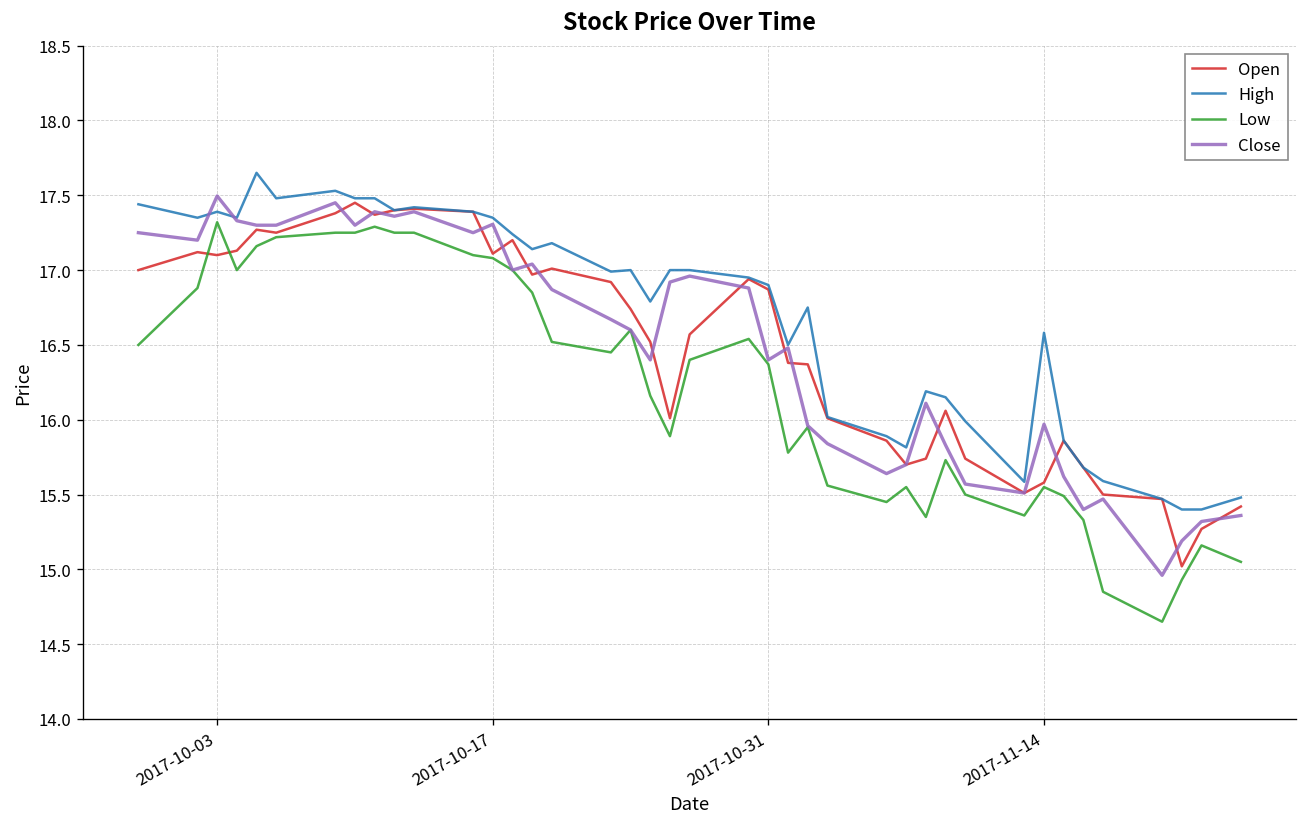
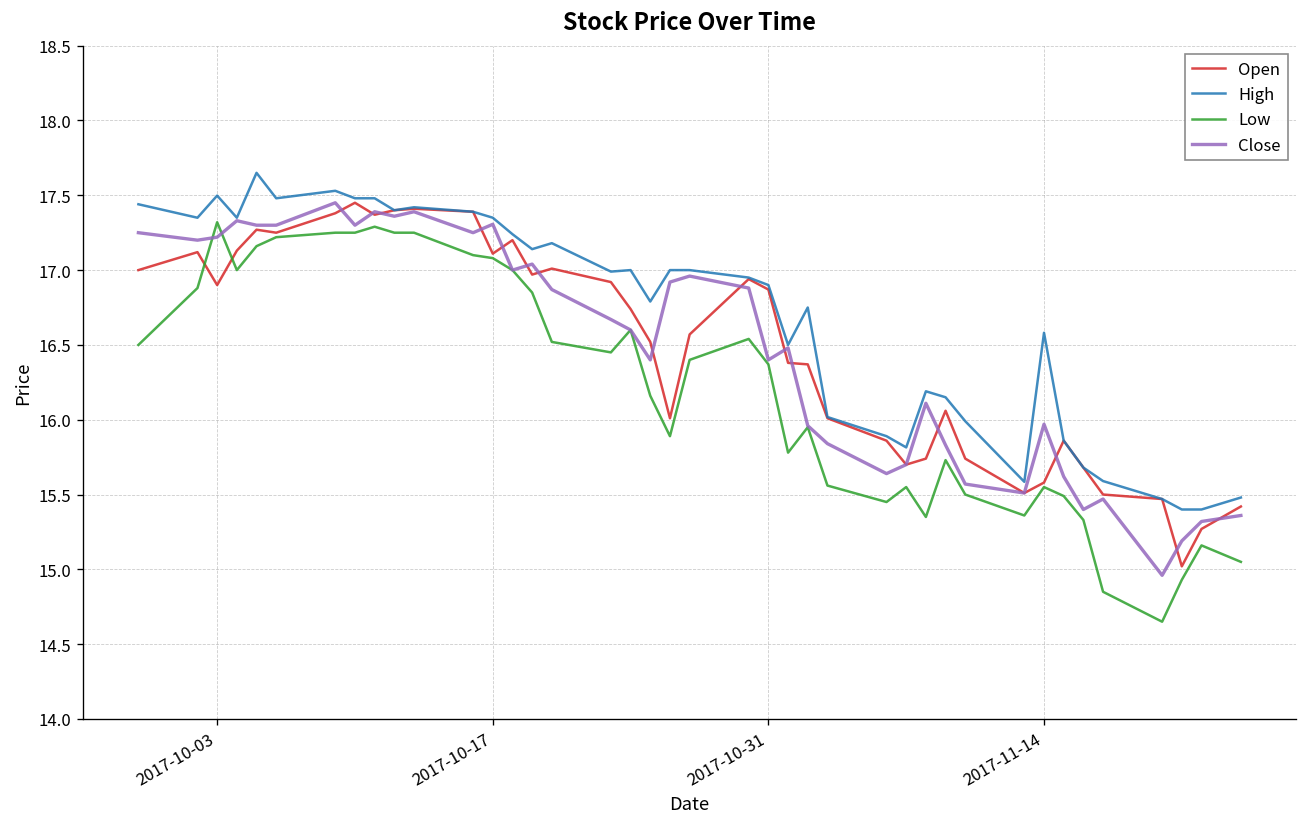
Open, 2017-10-03: 17.1 -> 16.9
High, 2017-10-03: 17.39 -> 17.50
Close, 2017-10-03: 17.50 -> 17.22
